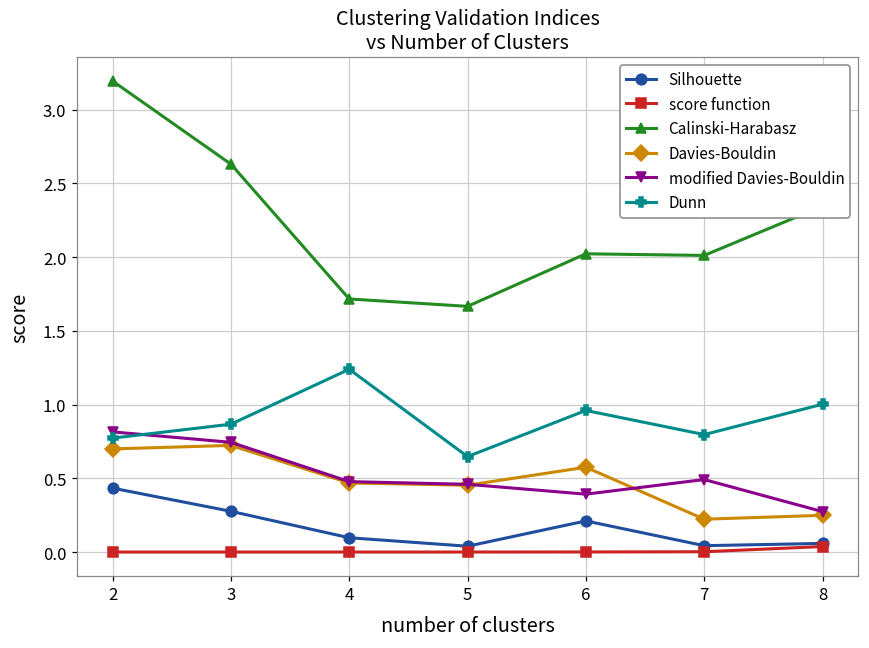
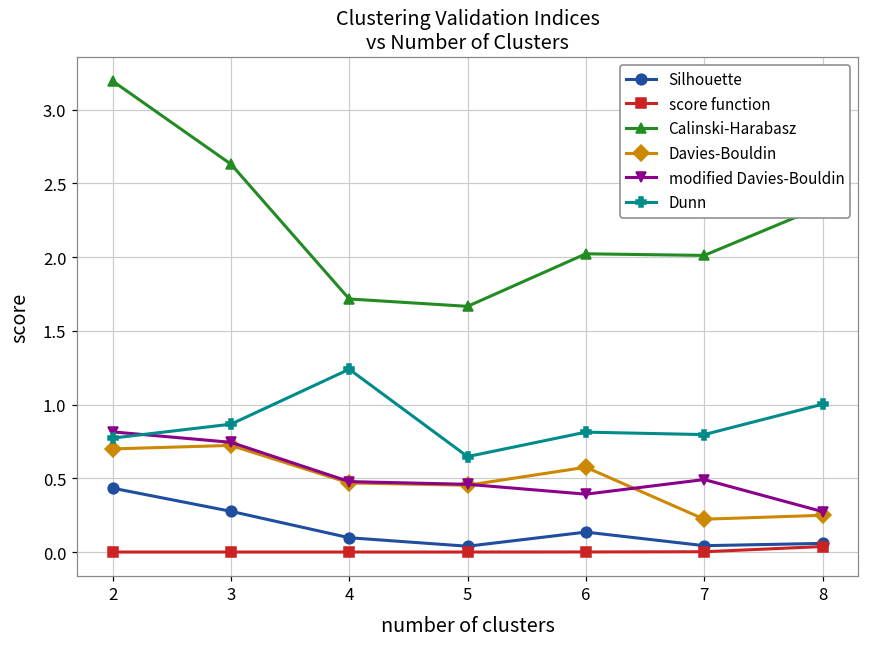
Silhouette, 6: 0.21 -> 0.14
Dunn, 6: 0.96 -> 0.81
